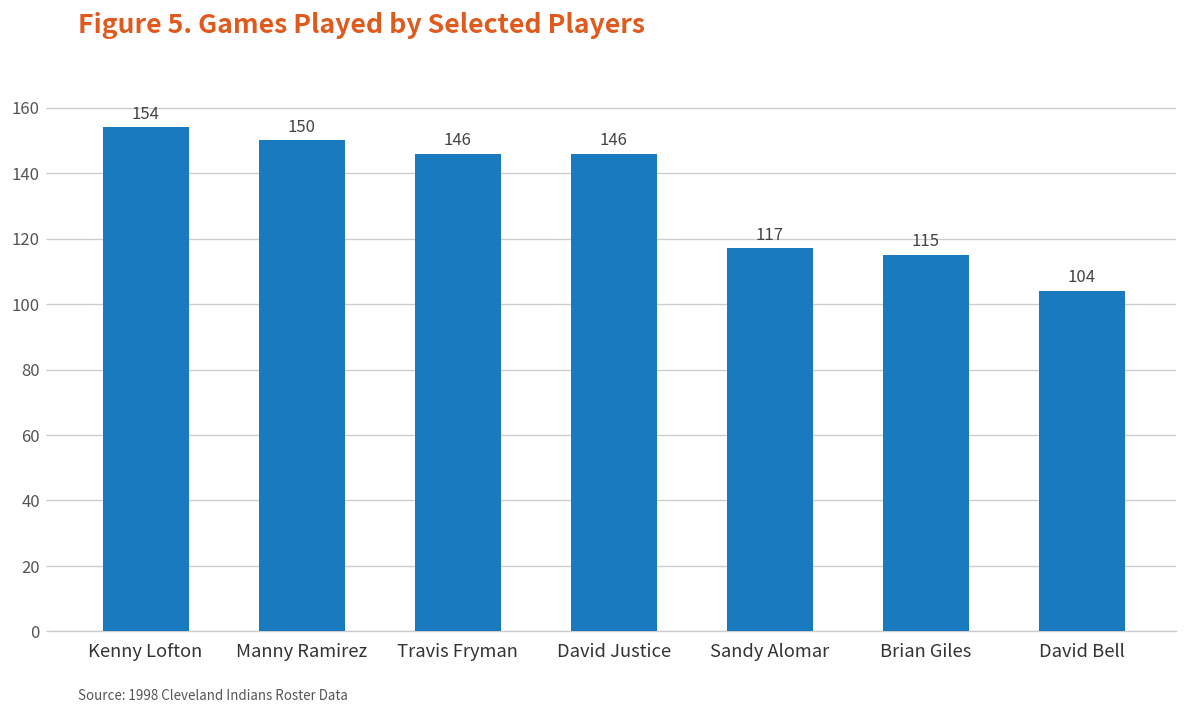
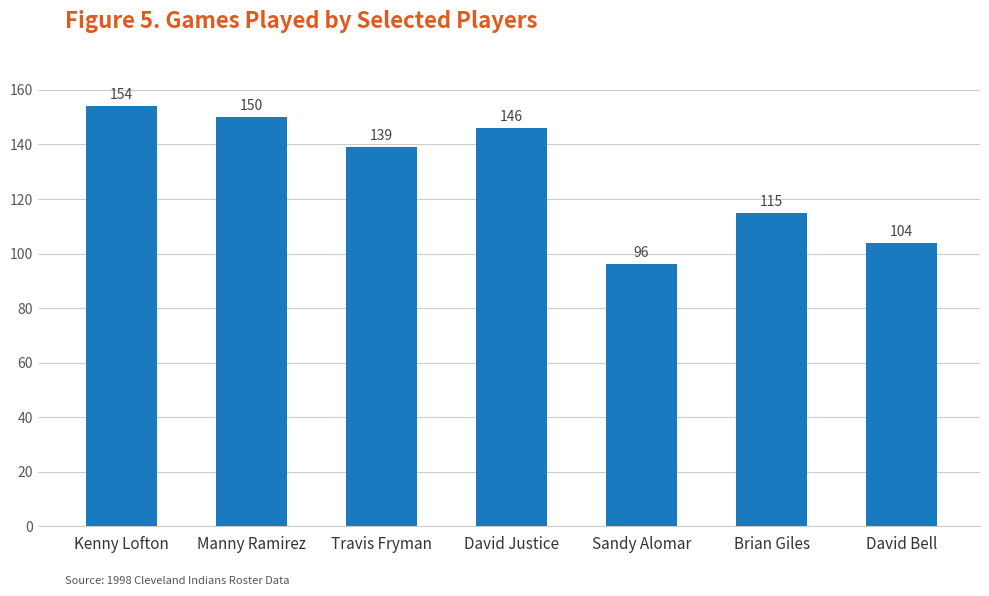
Travis Fryman: 146 -> 139
Sandy Alomar: 117 -> 96
